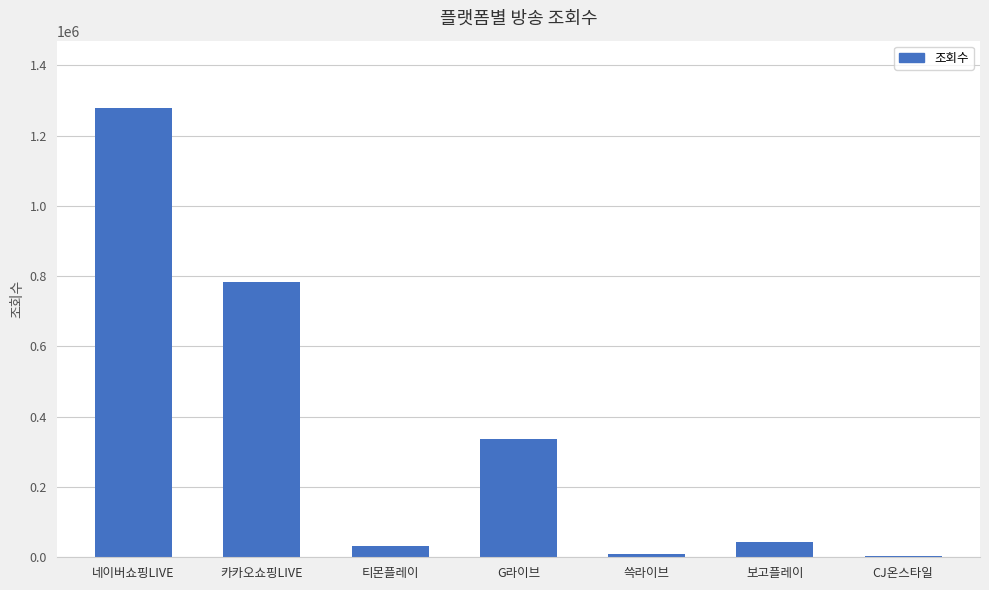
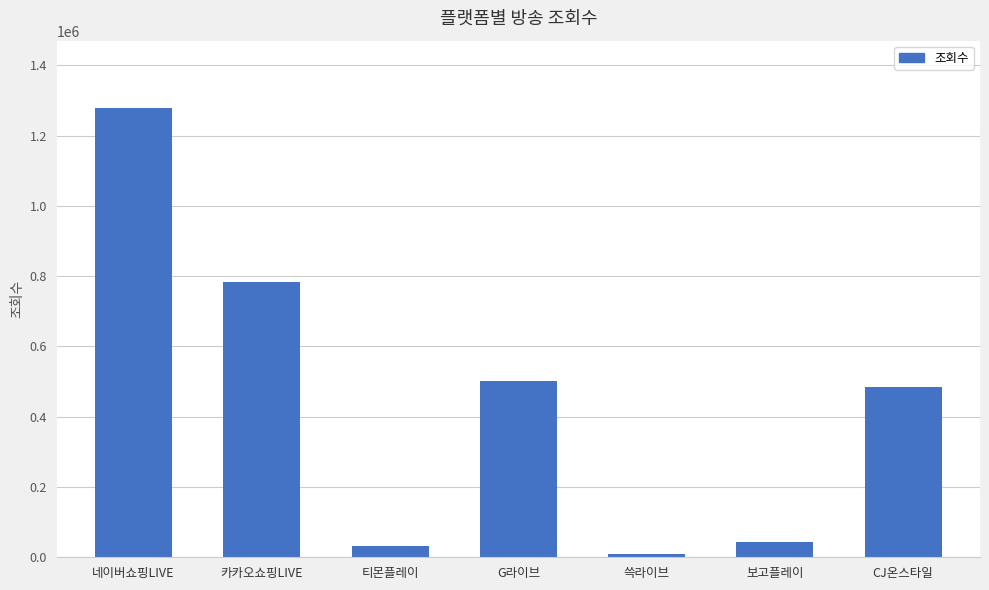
G라이브: 340000 -> 500000
CJ온스타일: 0 -> 480000
